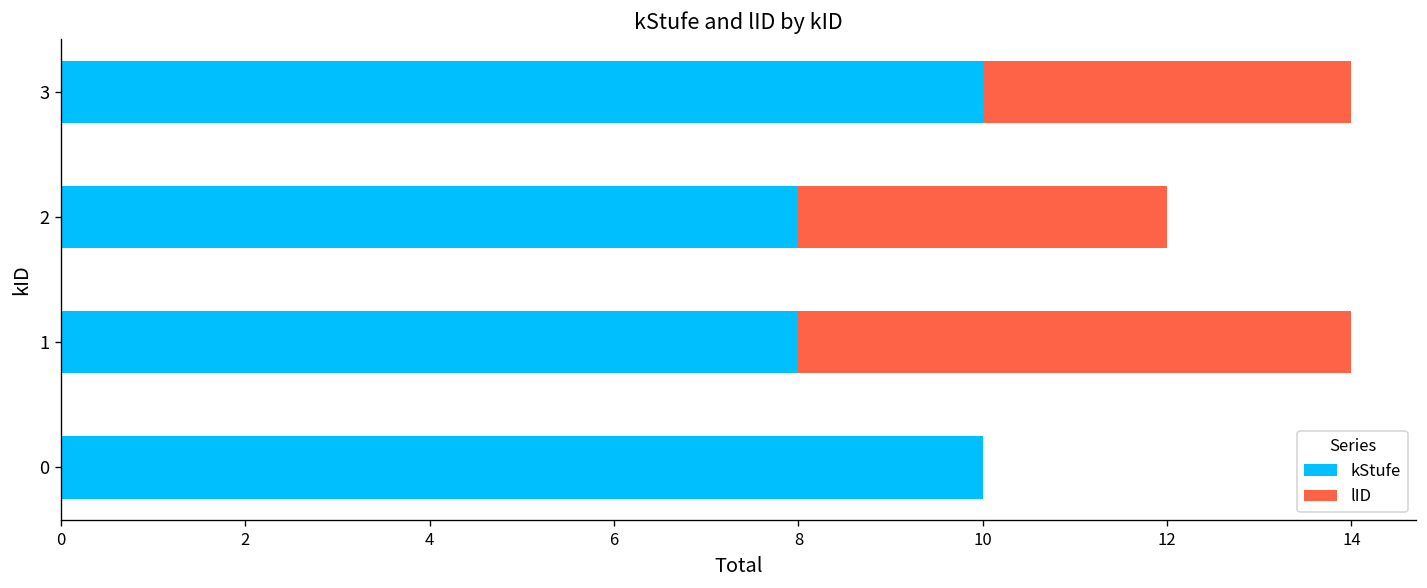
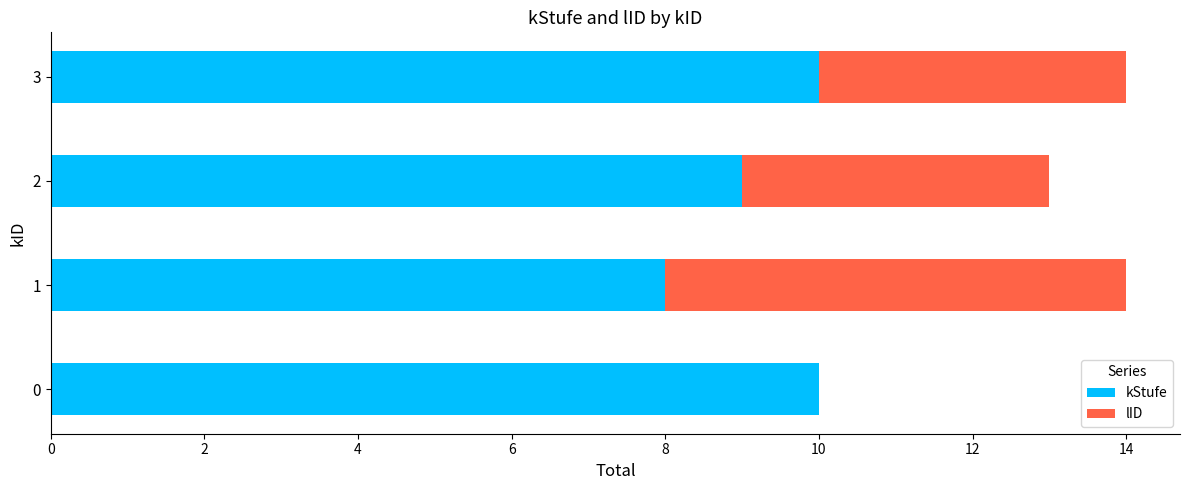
kStufe, 2: 8 -> 9
